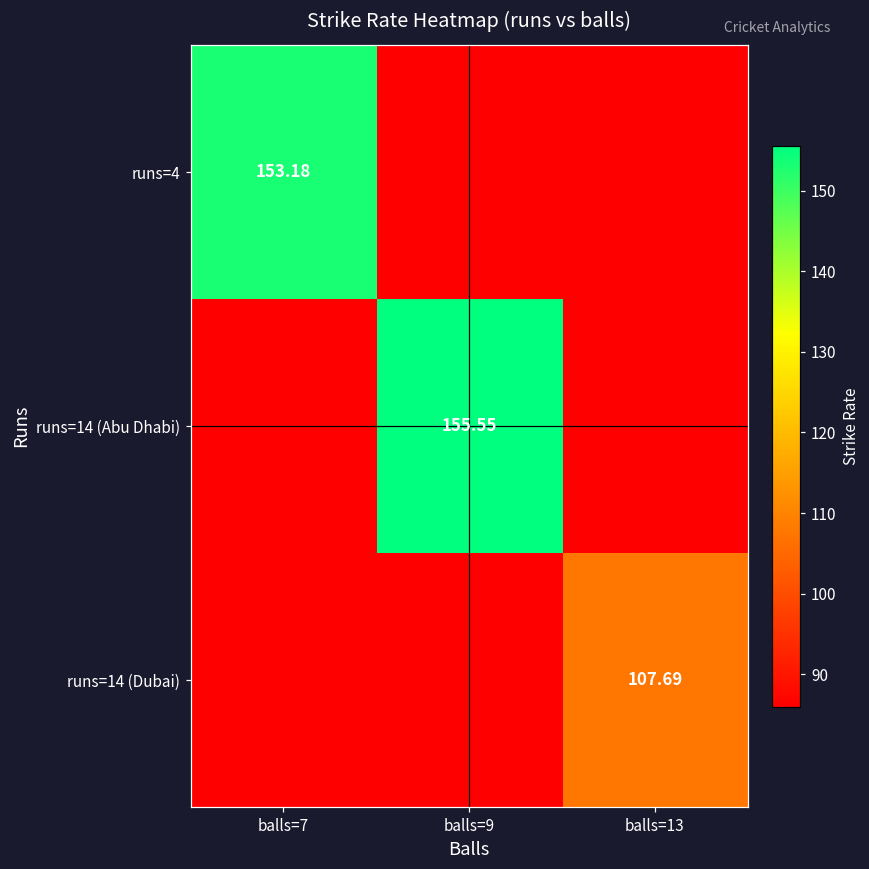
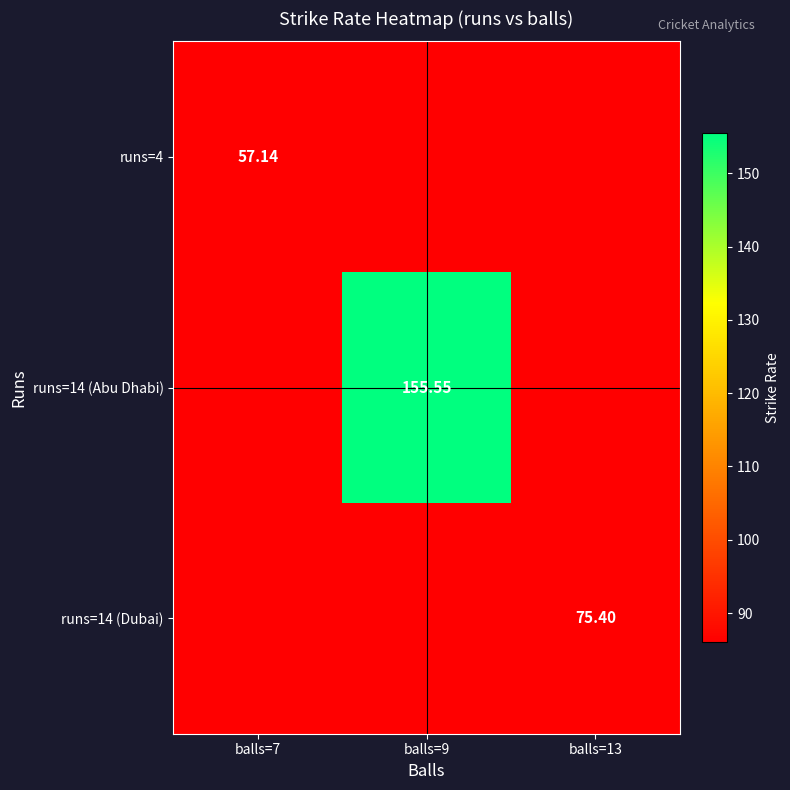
runs=4, balls=7: 153.18 -> 57.14
runs=14 (Dubai), balls=13: 107.69 -> 75.40
